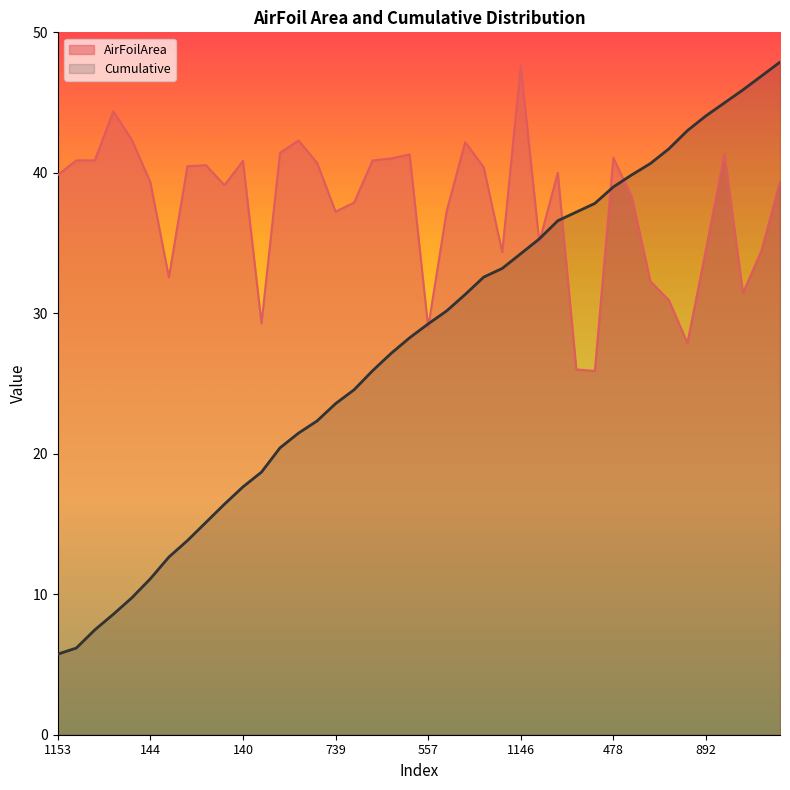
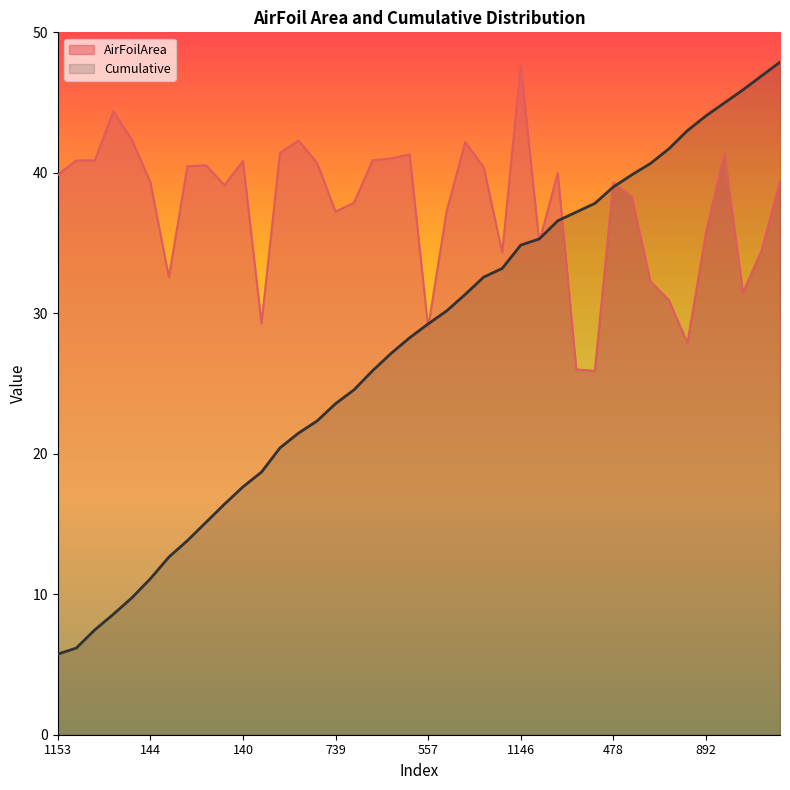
Cumulative, 1146: 34.2 -> 34.9
AirFoilArea, 478: 41.1 -> 39.3
AirFoilArea, 892: 34.5 -> 35.8
